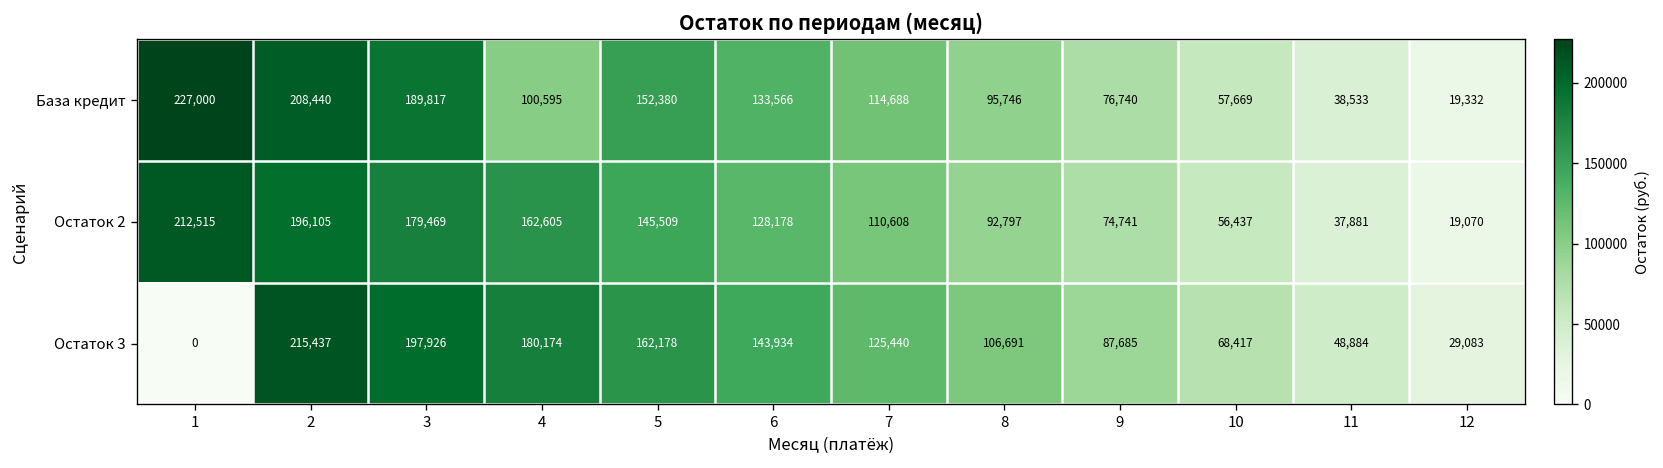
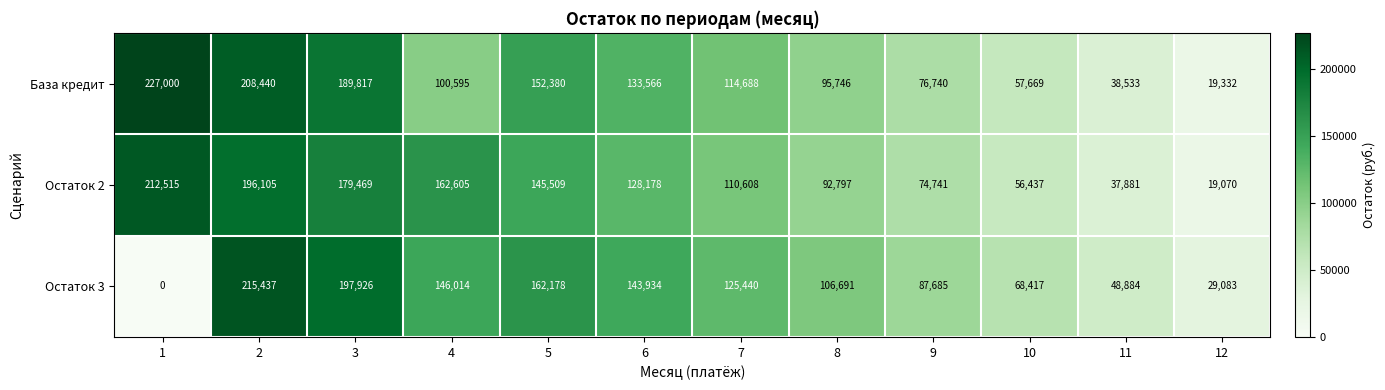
Остаток 3, 4: 180,174 -> 146,014
